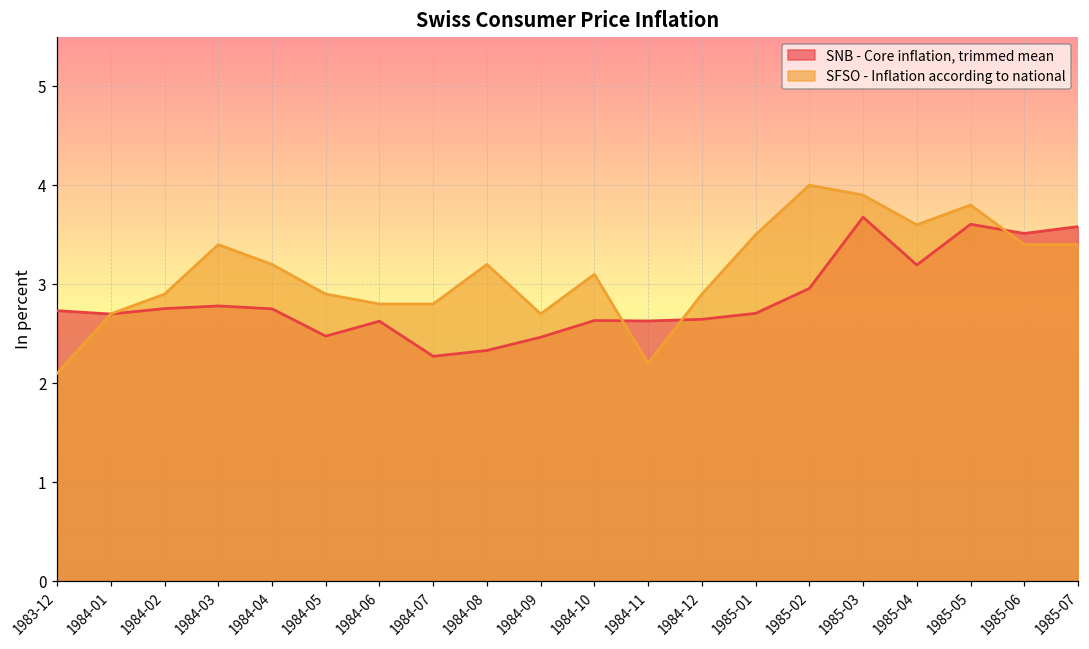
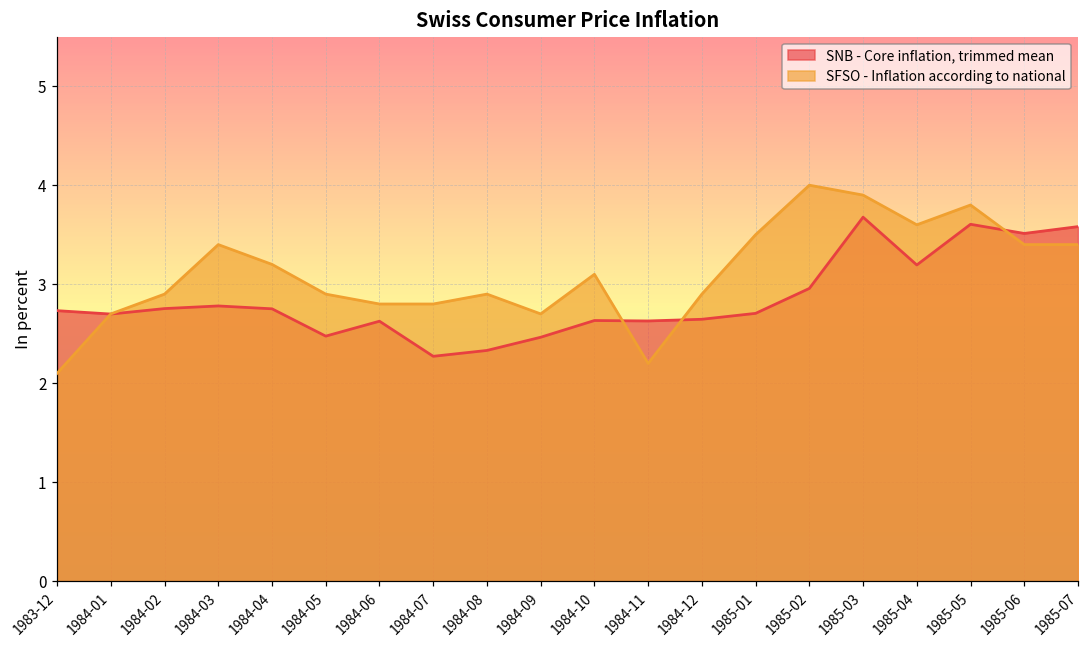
SFSO - Inflation according to national, 1984-08: 3.2 -> 2.9
